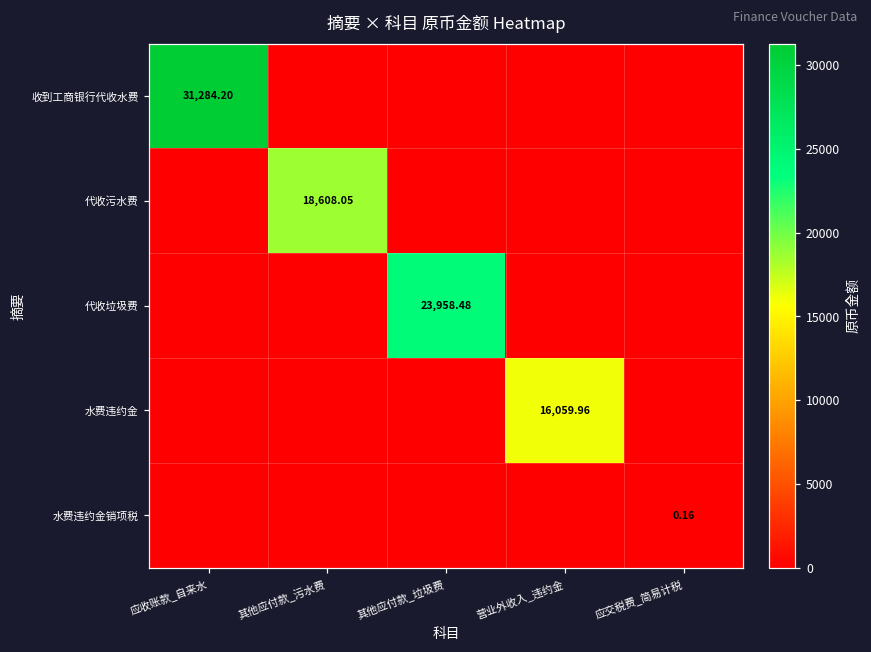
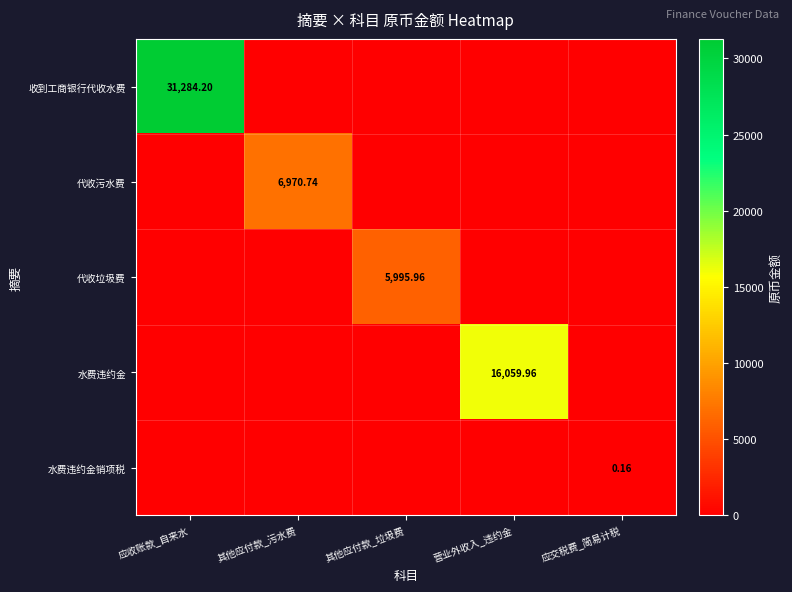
代收污水费, 其他应付款_污水费: 18,608.05 -> 6,970.74
代收垃圾费, 其他应付款_垃圾费: 23,958.48 -> 5,995.96
